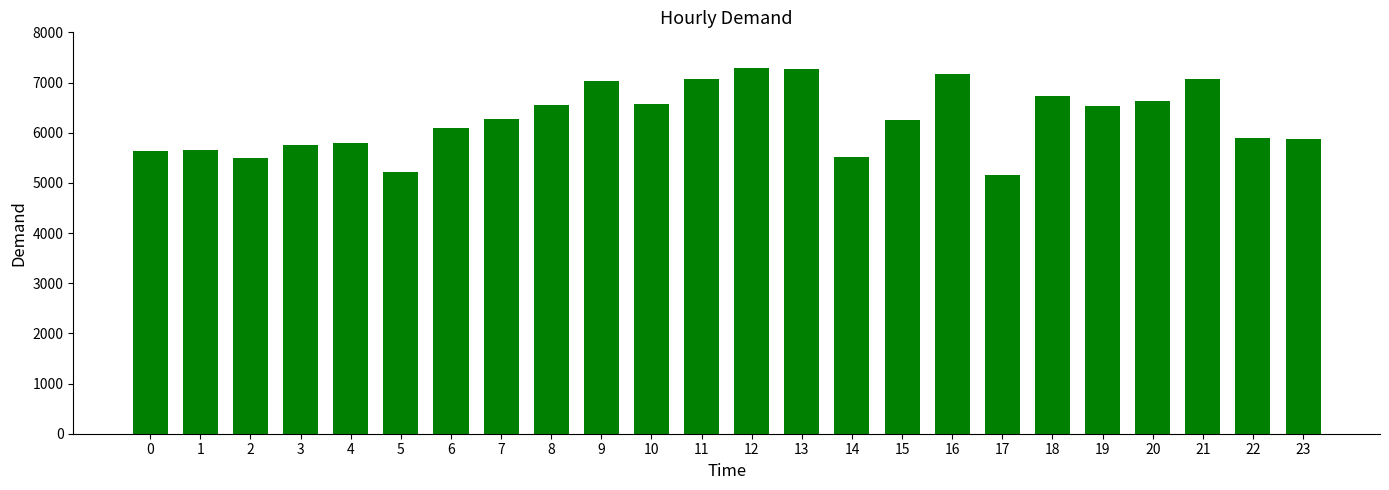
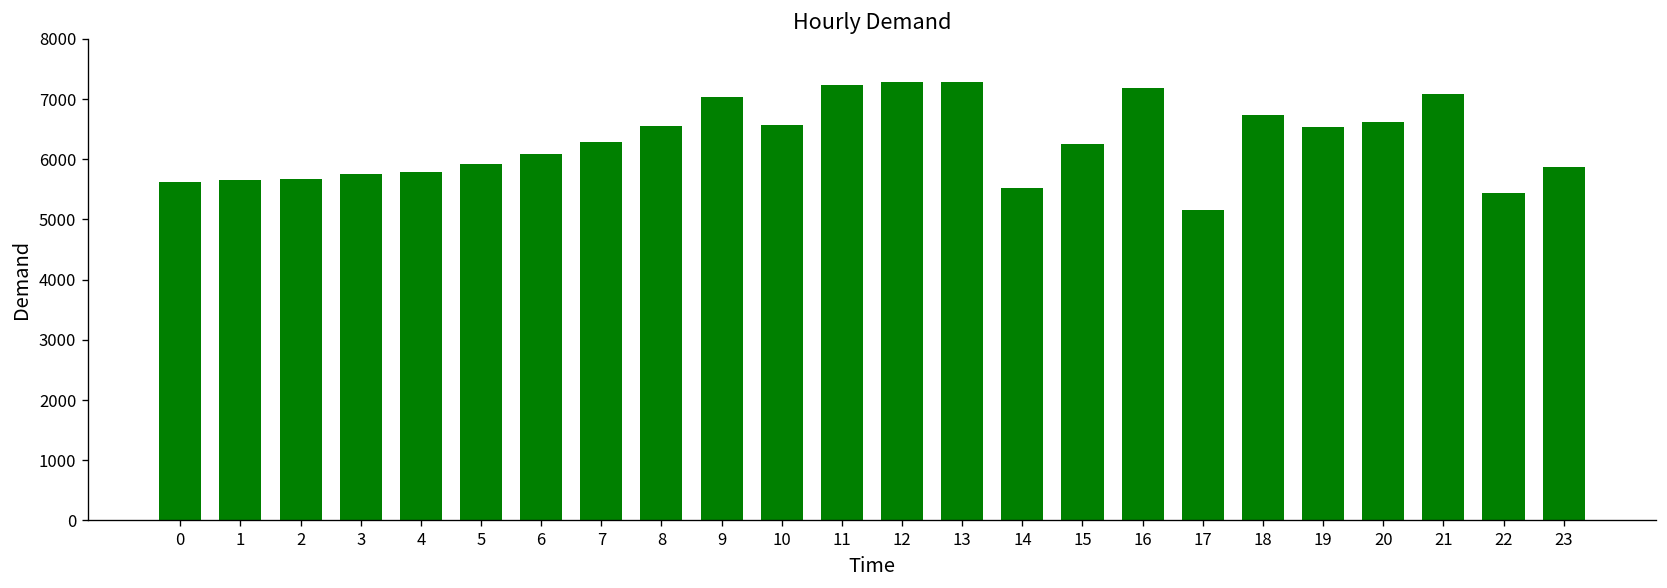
2: 5500 -> 5700
5: 5200 -> 5900
11: 7100 -> 7200
22: 5900 -> 5400
